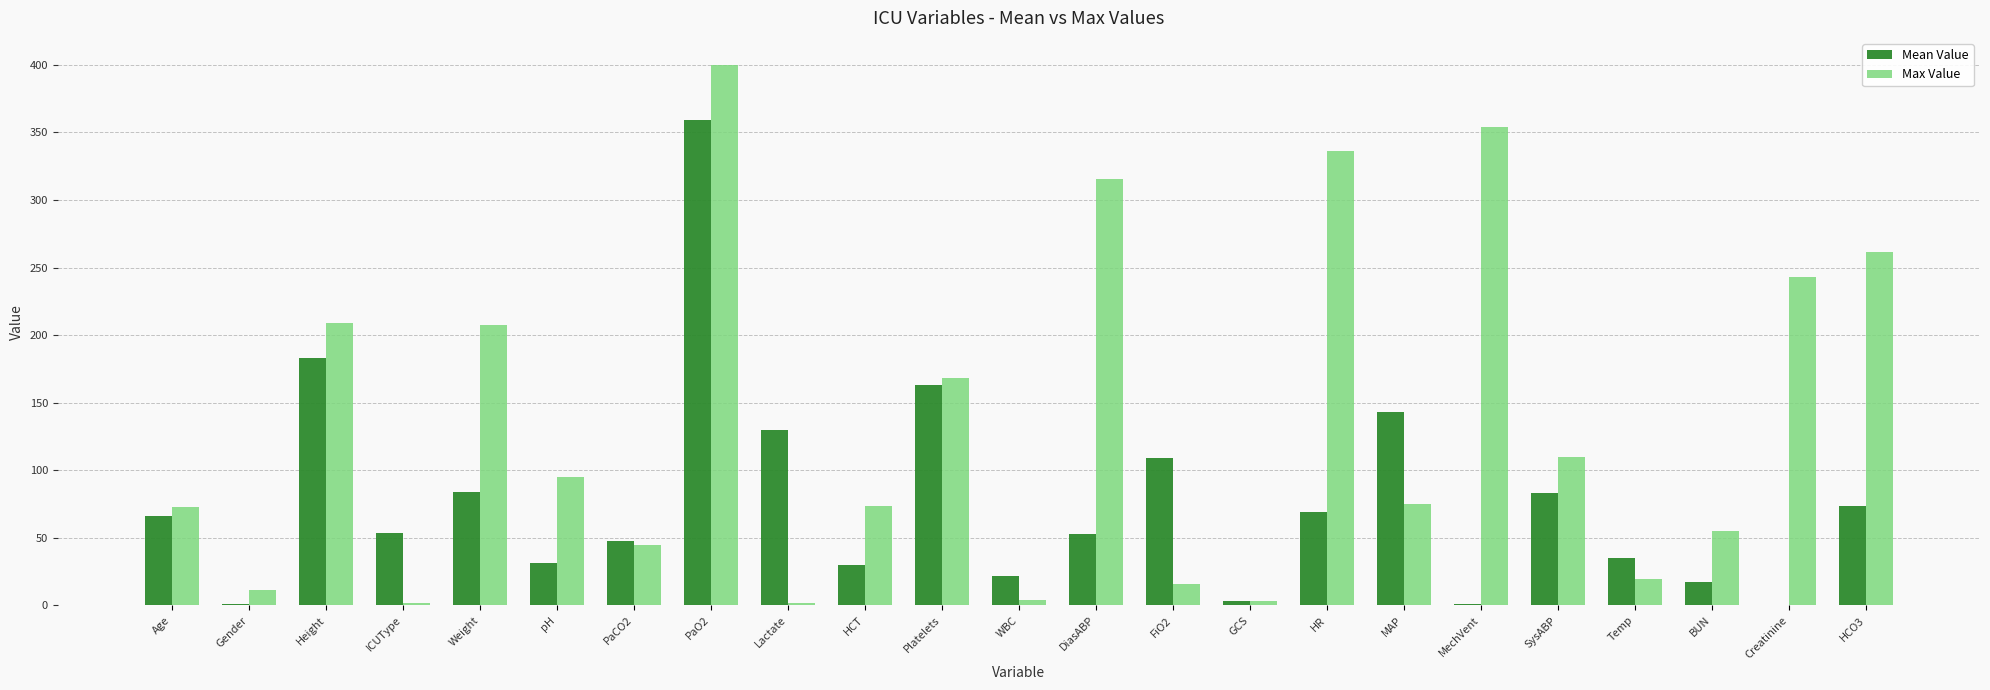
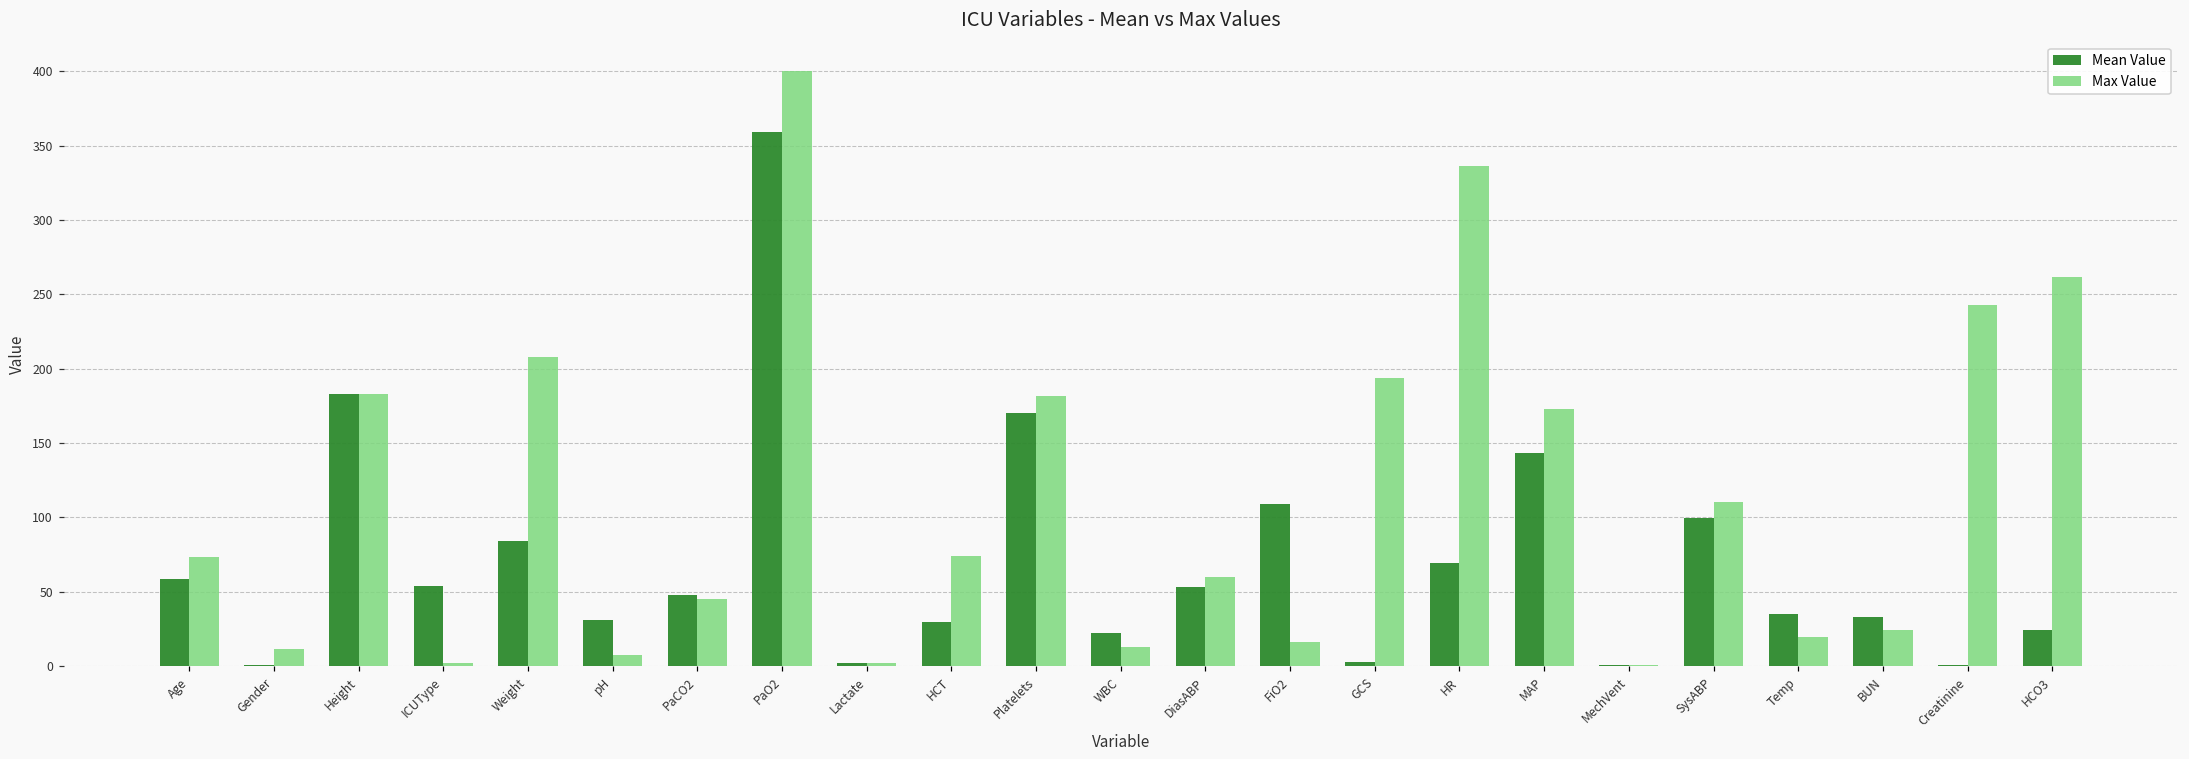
Mean Value, Age: 66 -> 59
Max Value, Height: 209 -> 183
Max Value, pH: 95 -> 7
Mean Value, Lactate: 130 -> 2
Mean Value, Platelets: 163 -> 170
Max Value, Platelets: 168 -> 182
Max Value, WBC: 4 -> 13
Max Value, DiasABP: 316 -> 60
Max Value, GCS: 3 -> 194
Max Value, MAP: 75 -> 173
Max Value, MechVent: 354 -> 1
Mean Value, SysABP: 84 -> 100
Mean Value, BUN: 17 -> 33
Max Value, BUN: 55 -> 24
Mean Value, HCO3: 74 -> 24
